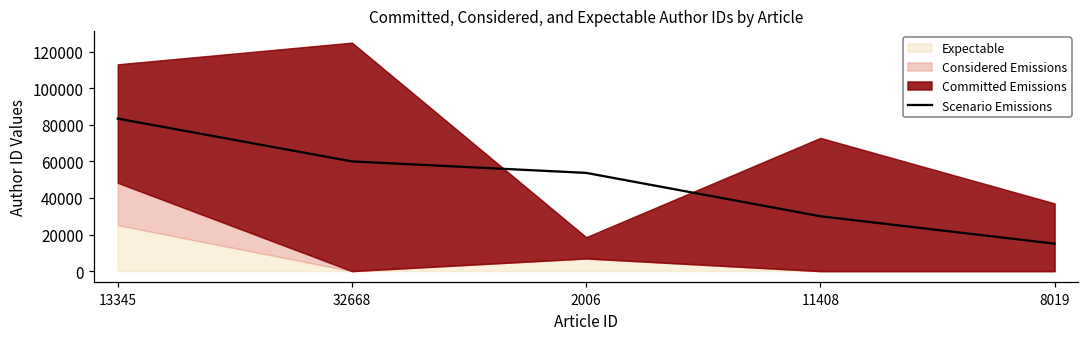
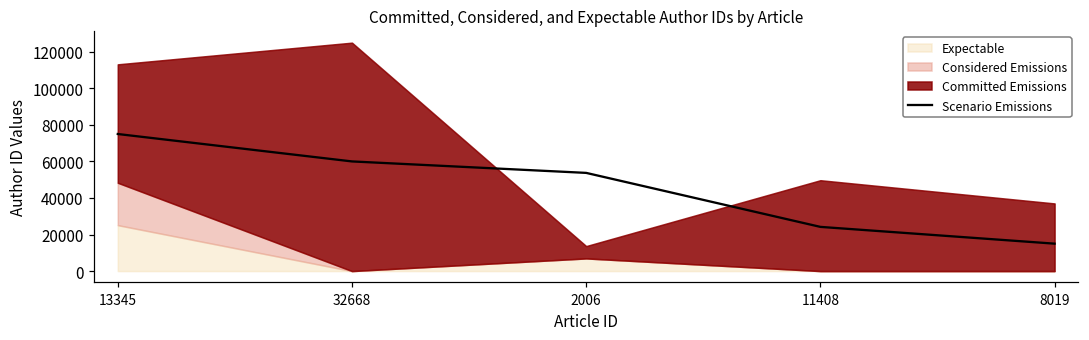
Scenario Emissions, 13345: 83000 -> 75000
Committed Emissions, 2006: 12000 -> 7000
Scenario Emissions, 11408: 30000 -> 24000
Committed Emissions, 11408: 73000 -> 50000
